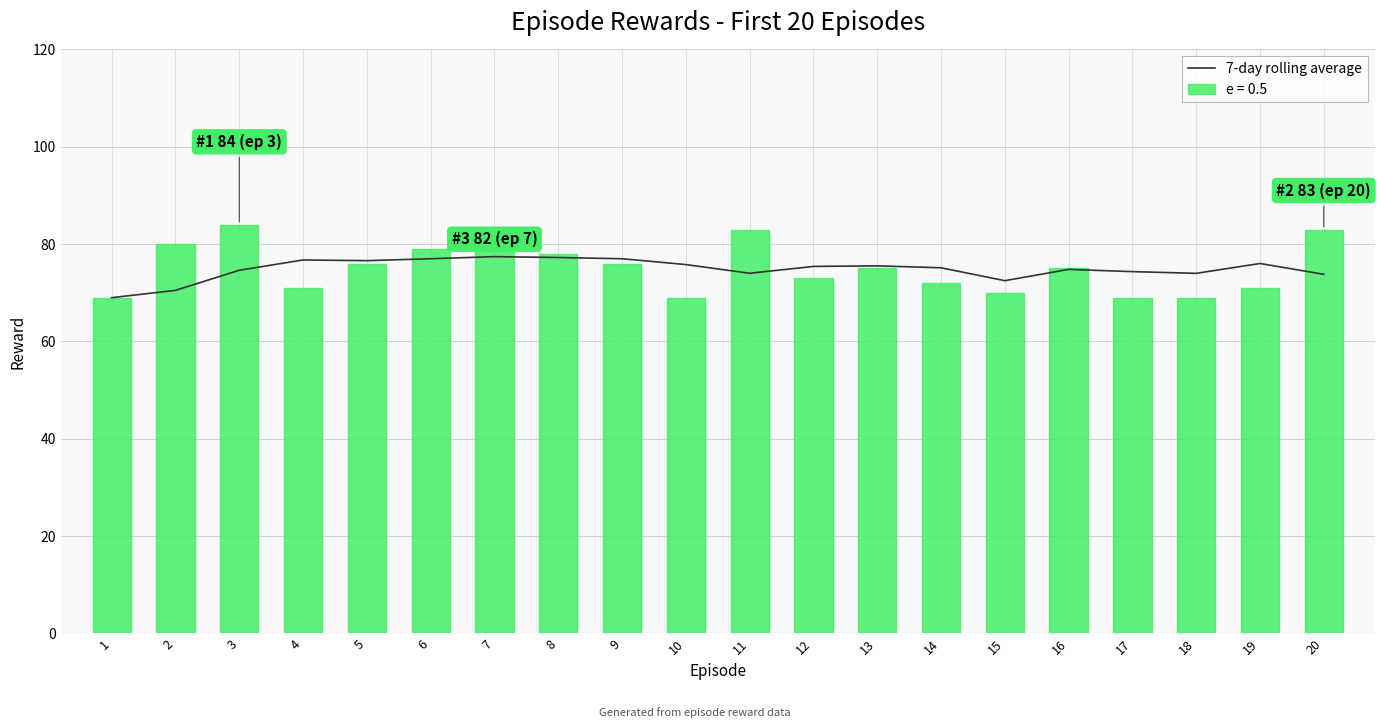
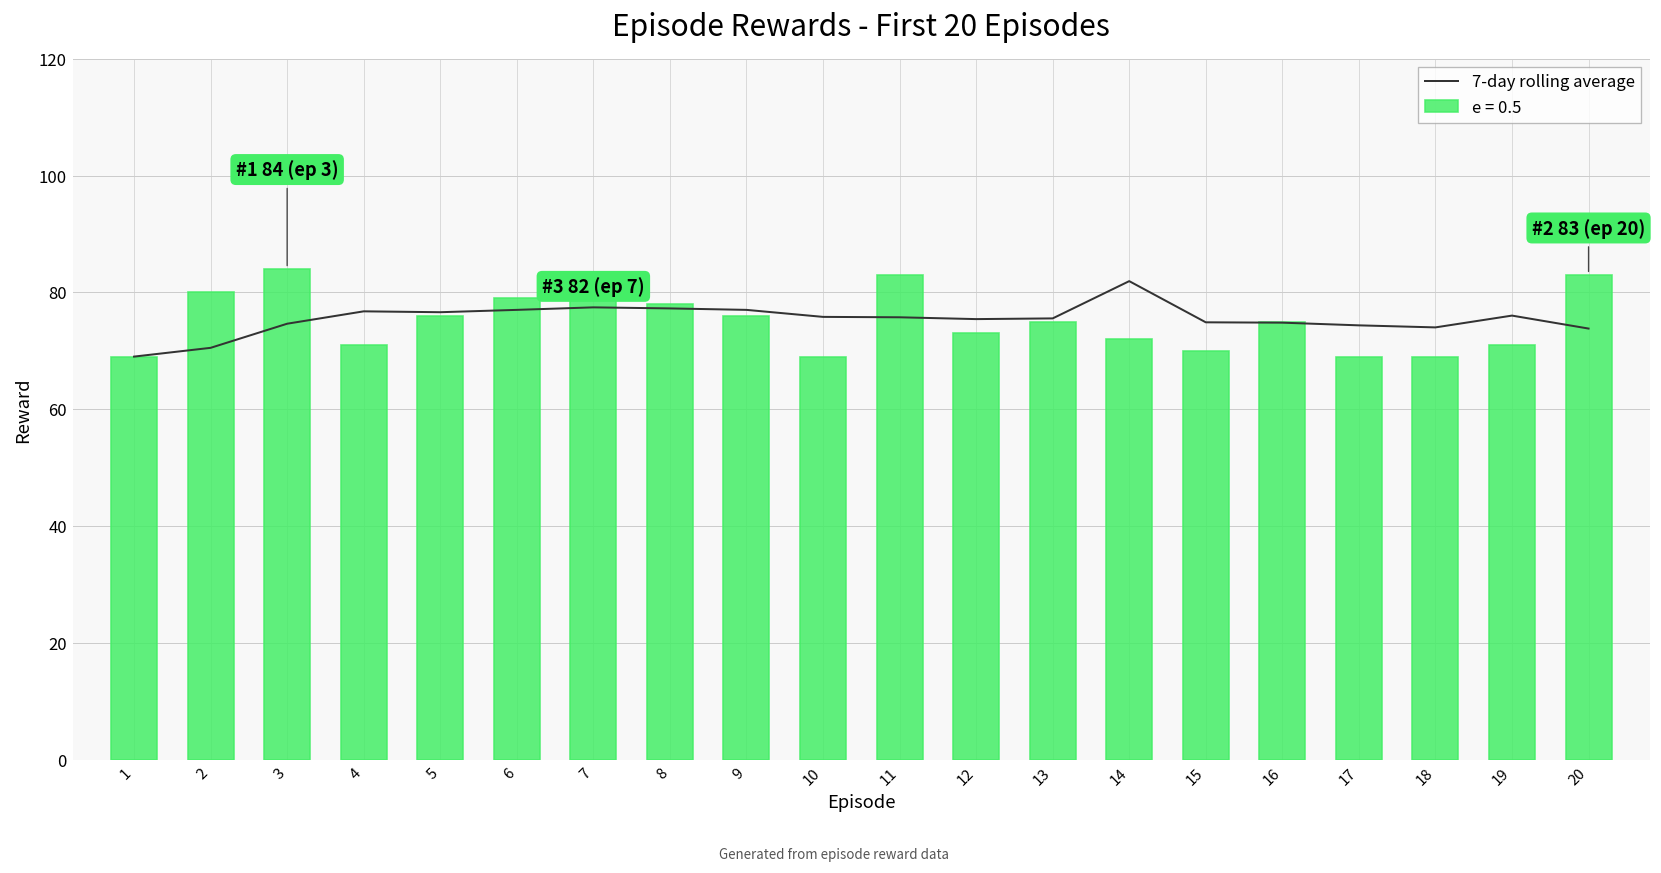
7-day rolling average, 11: 74 -> 76
7-day rolling average, 14: 75 -> 82
7-day rolling average, 15: 72 -> 75
